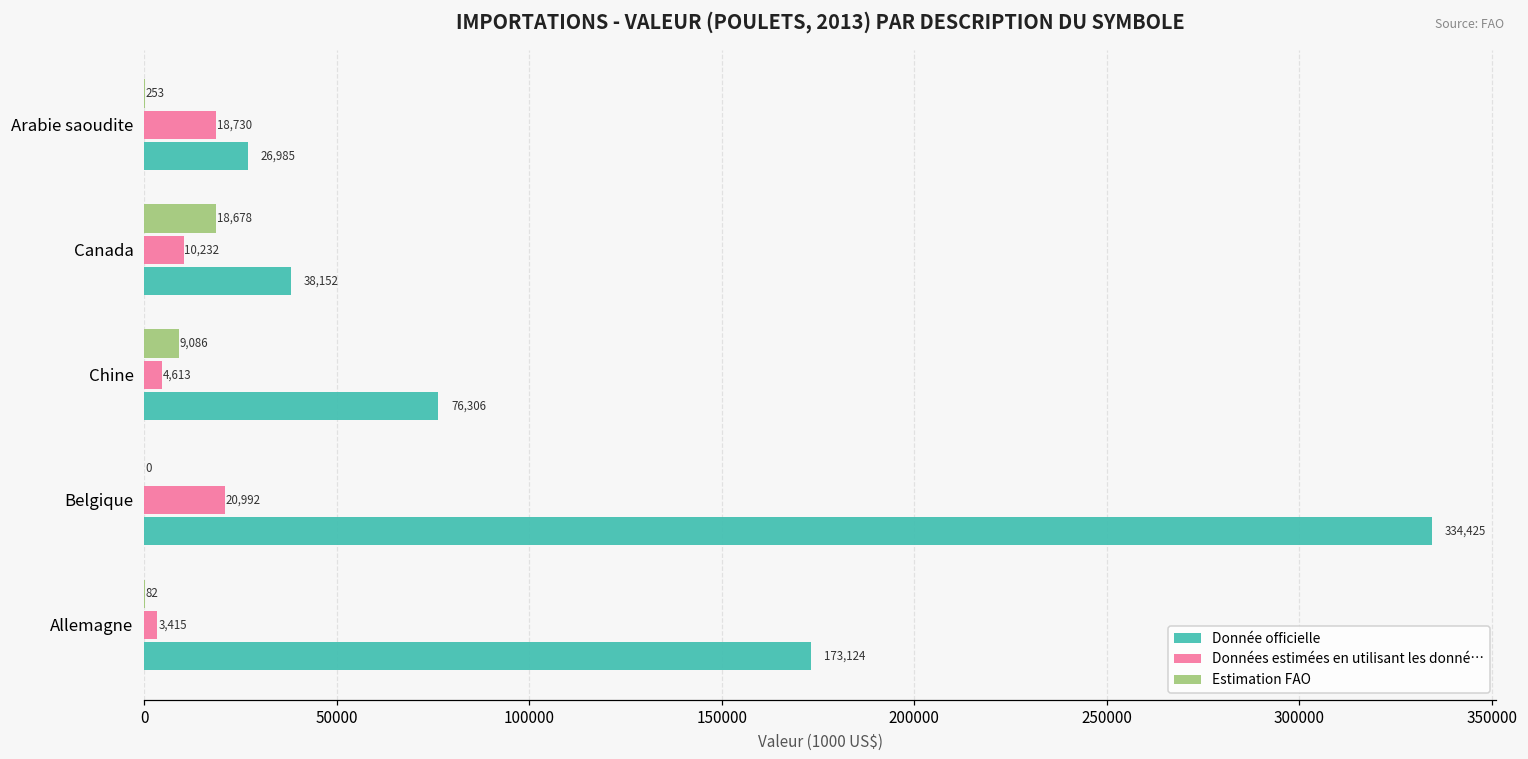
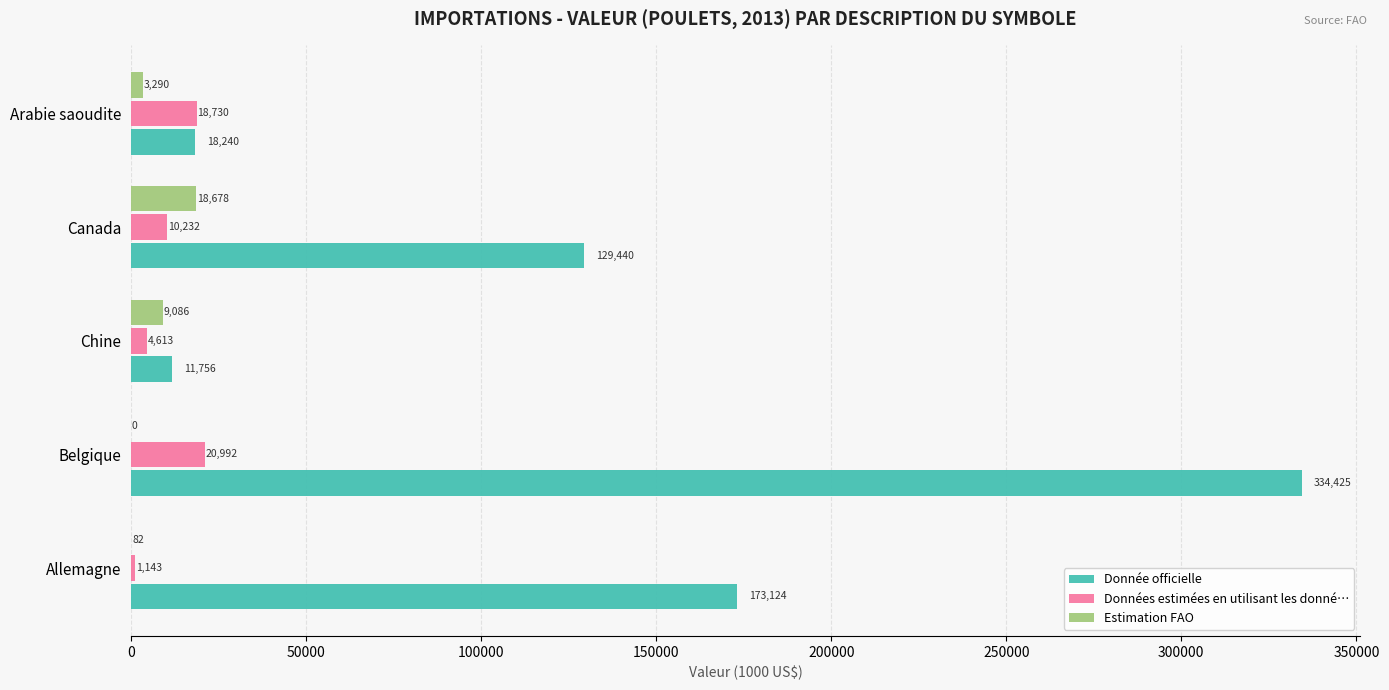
Estimation FAO, Arabie saoudite: 253 -> 3,290
Donnée officielle, Arabie saoudite: 26,985 -> 18,240
Donnée officielle, Canada: 38,152 -> 129,440
Donnée officielle, Chine: 76,306 -> 11,756
Données estimées en utilisant les donné…, Allemagne: 3,415 -> 1,143
